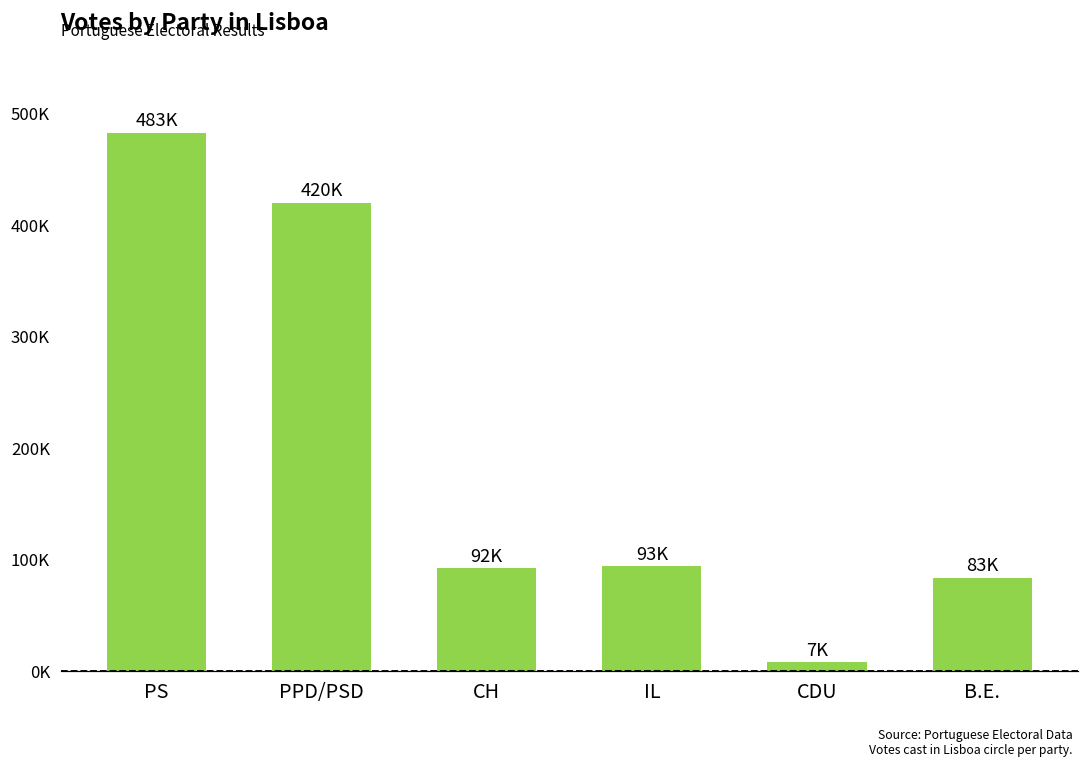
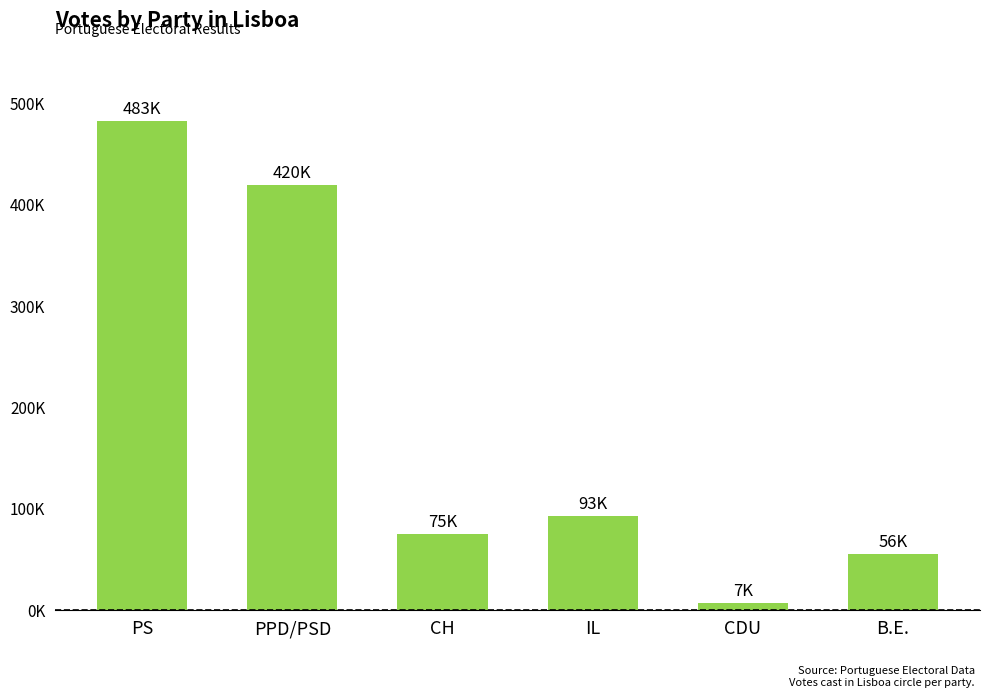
CH: 92K -> 75K
B.E.: 83K -> 56K
